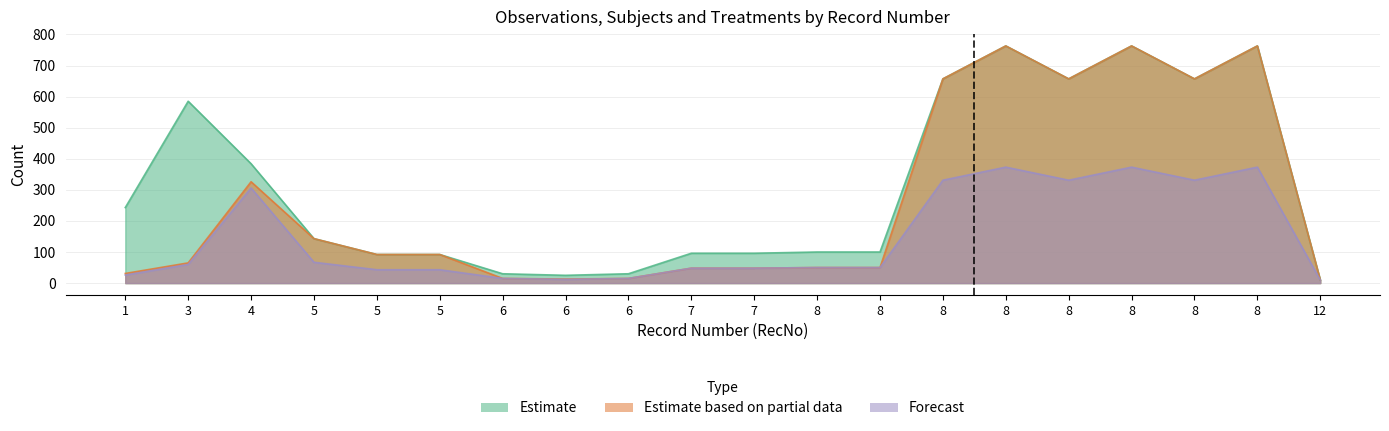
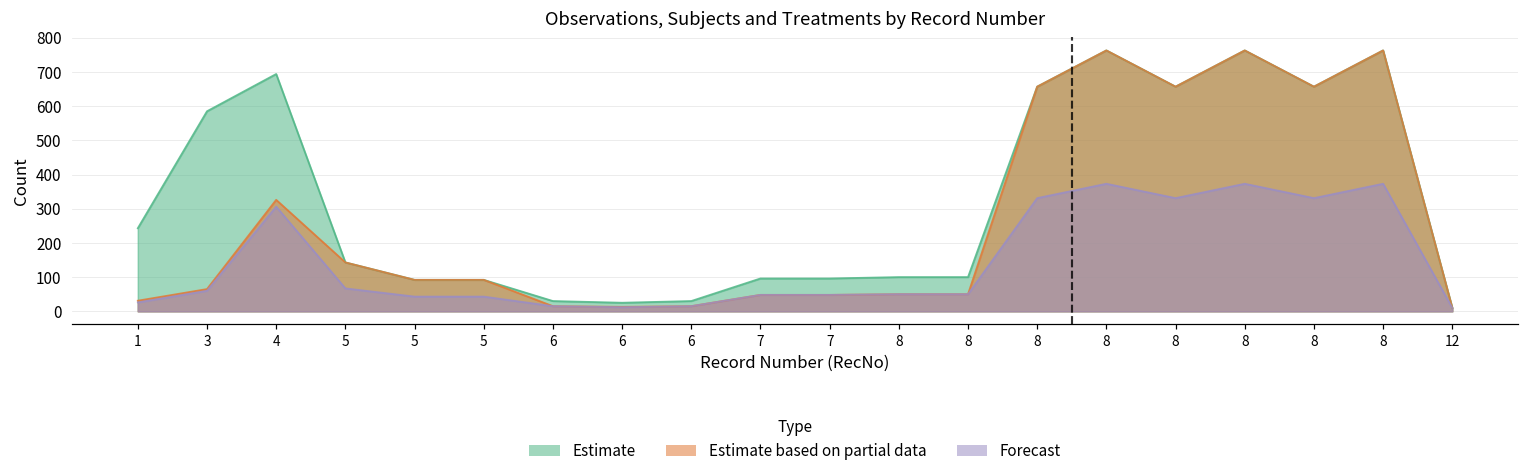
Estimate, 4: 380 -> 690
